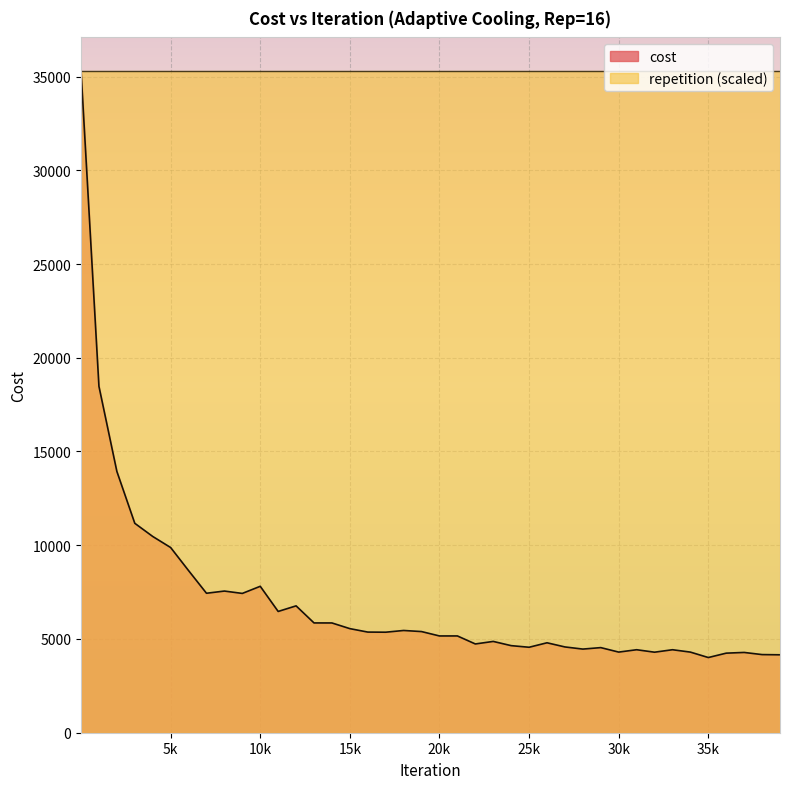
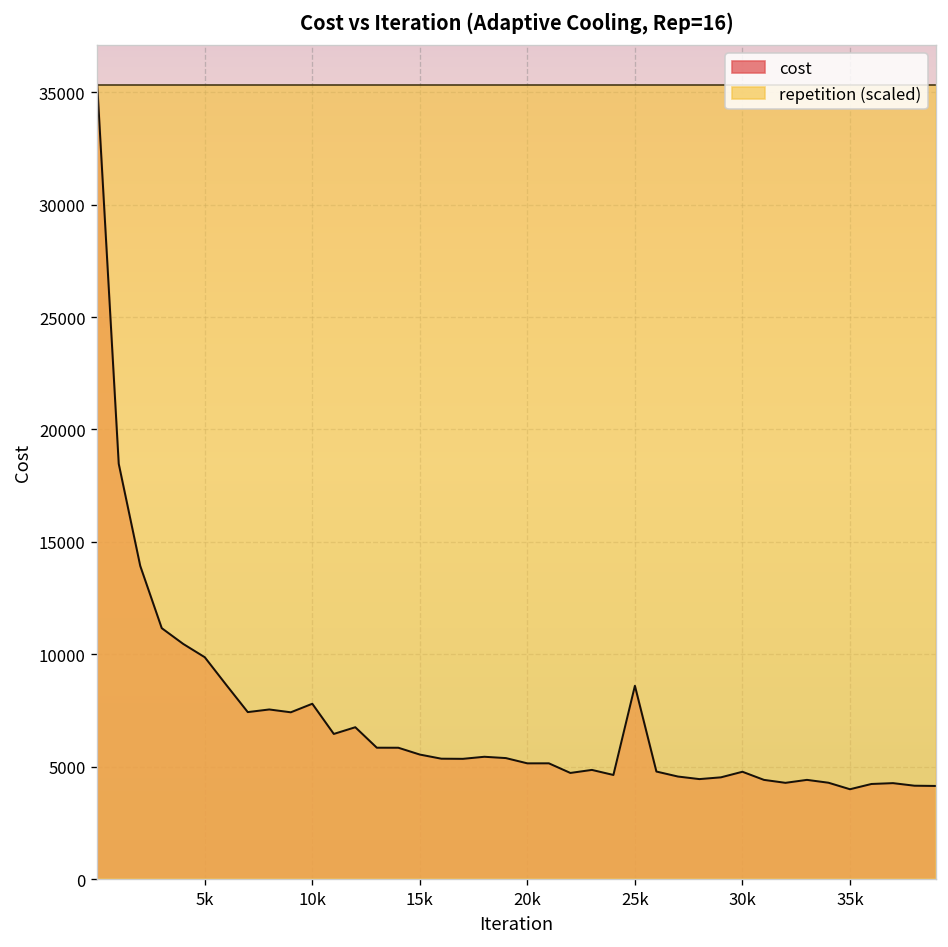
cost, 25k: 4600 -> 8600
cost, 30k: 4300 -> 4800
